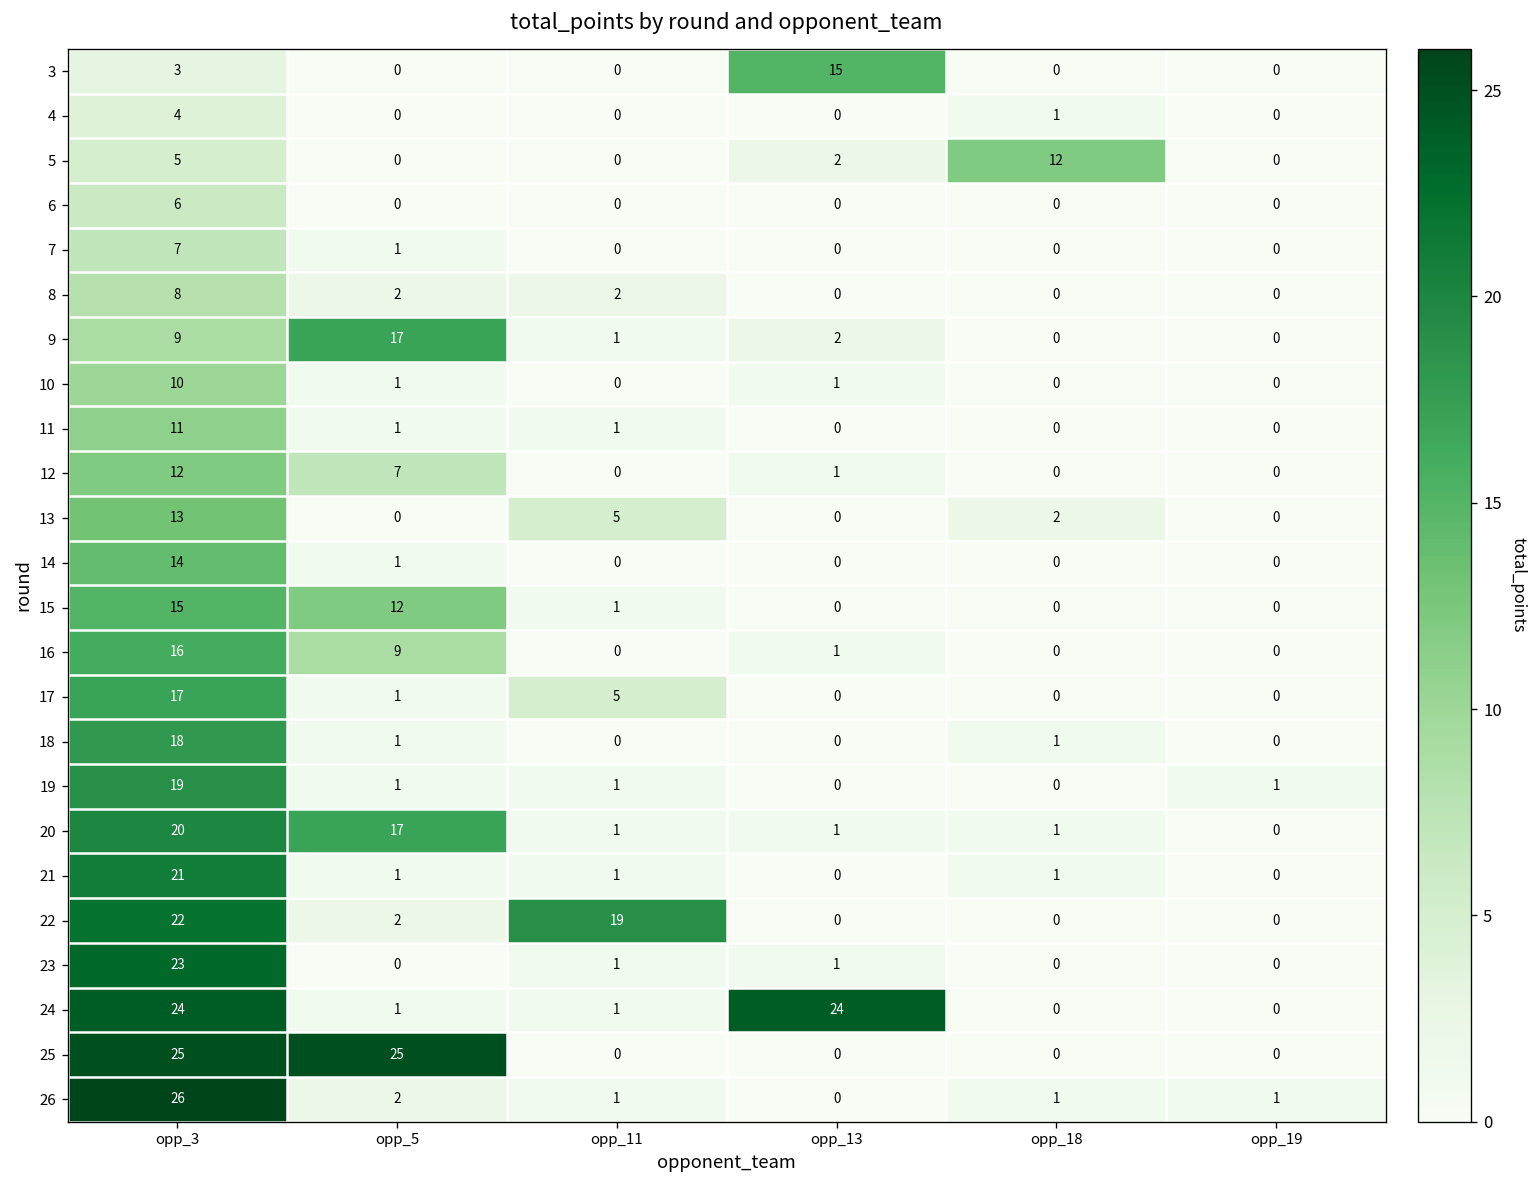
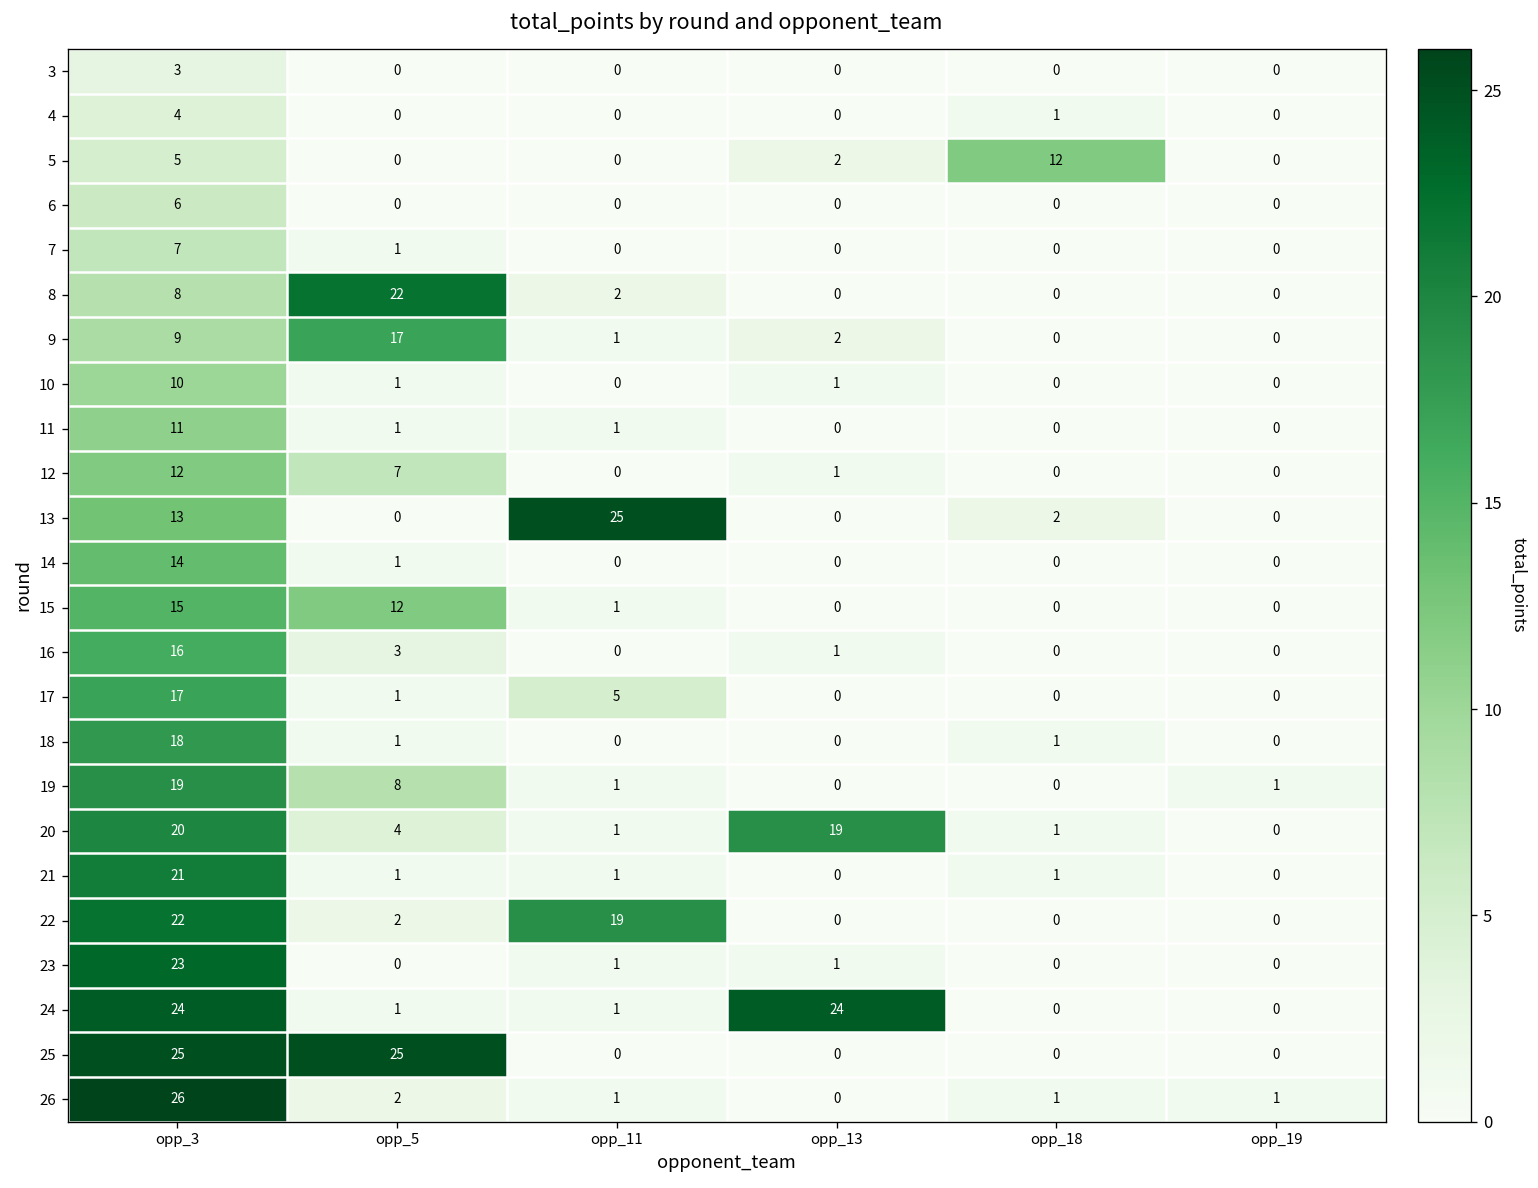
3, opp_13: 15 -> 0
8, opp_5: 2 -> 22
13, opp_11: 5 -> 25
16, opp_5: 9 -> 3
19, opp_5: 1 -> 8
20, opp_5: 17 -> 4
20, opp_13: 1 -> 19
